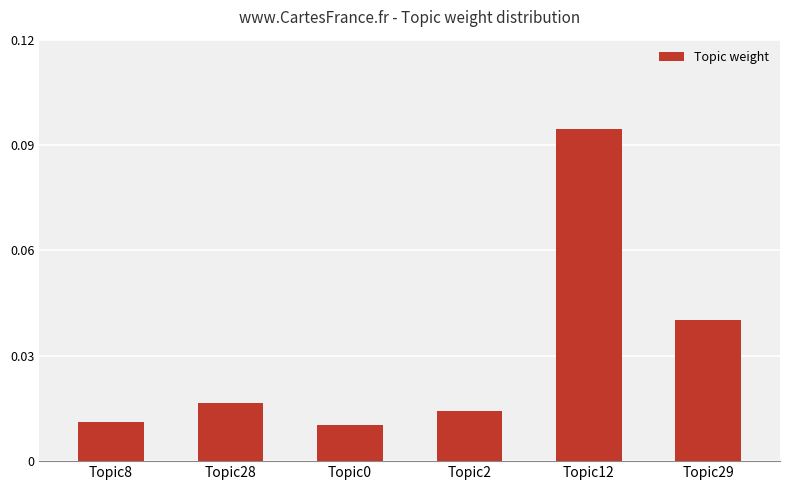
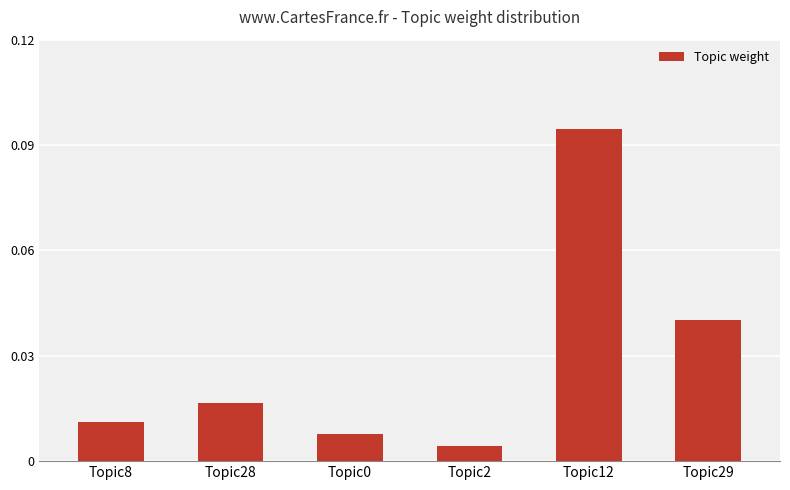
Topic0: 0.010 -> 0.008
Topic2: 0.014 -> 0.004
